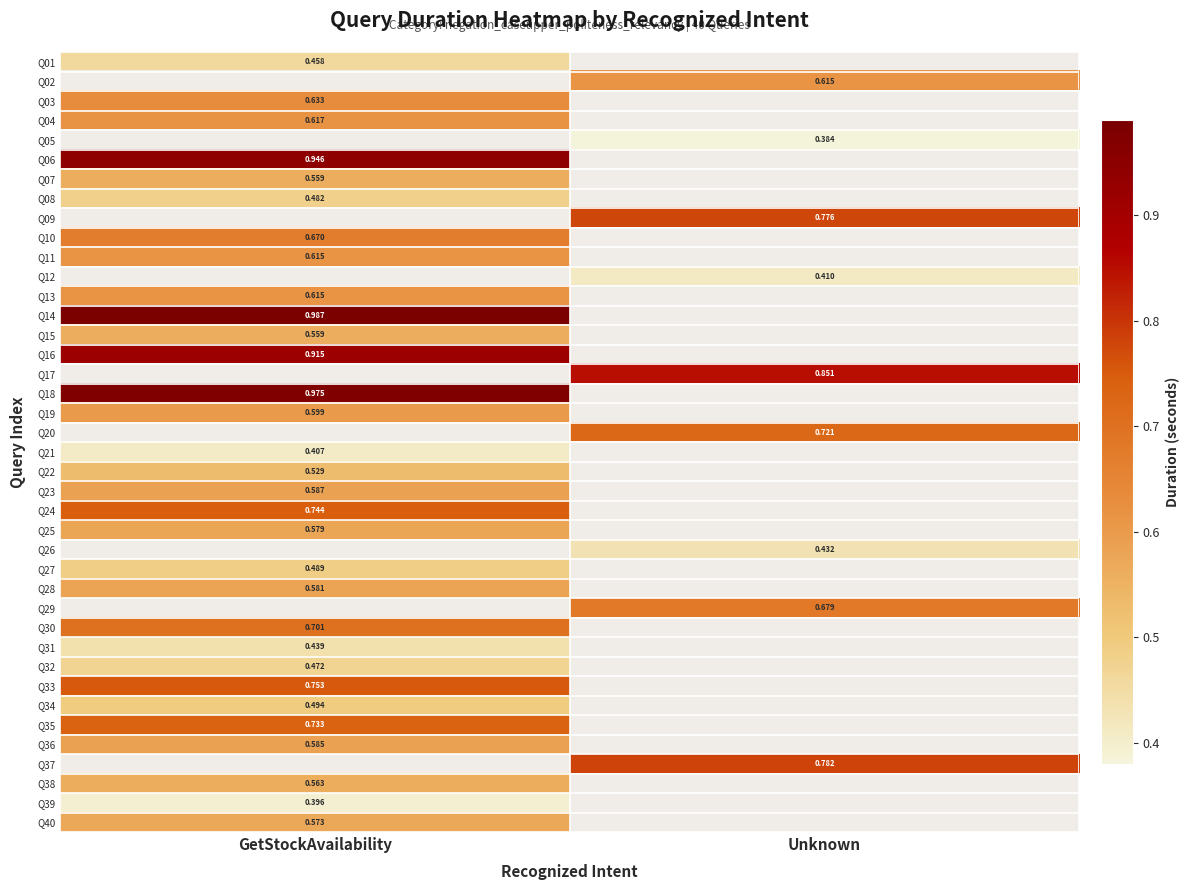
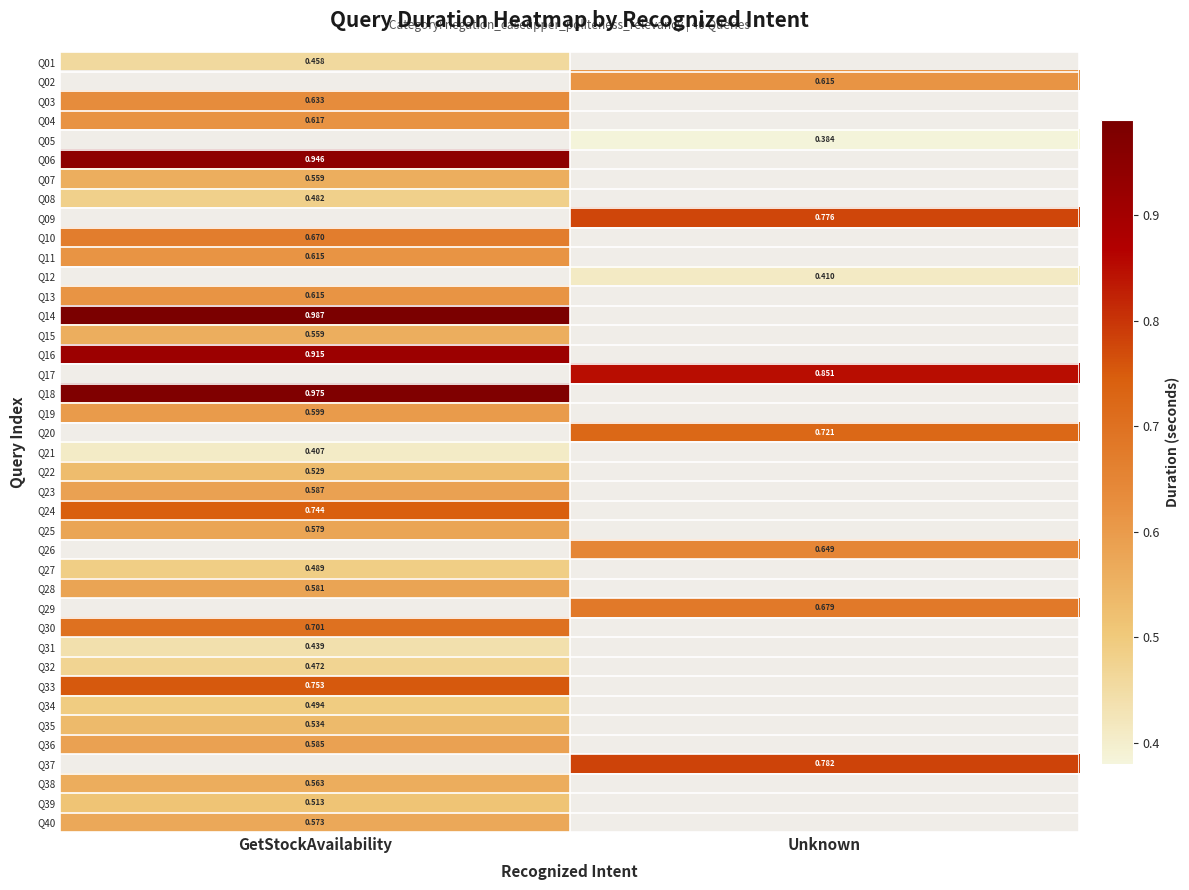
Q26, Unknown: 0.432 -> 0.649
Q35, GetStockAvailability: 0.733 -> 0.534
Q39, GetStockAvailability: 0.396 -> 0.513
